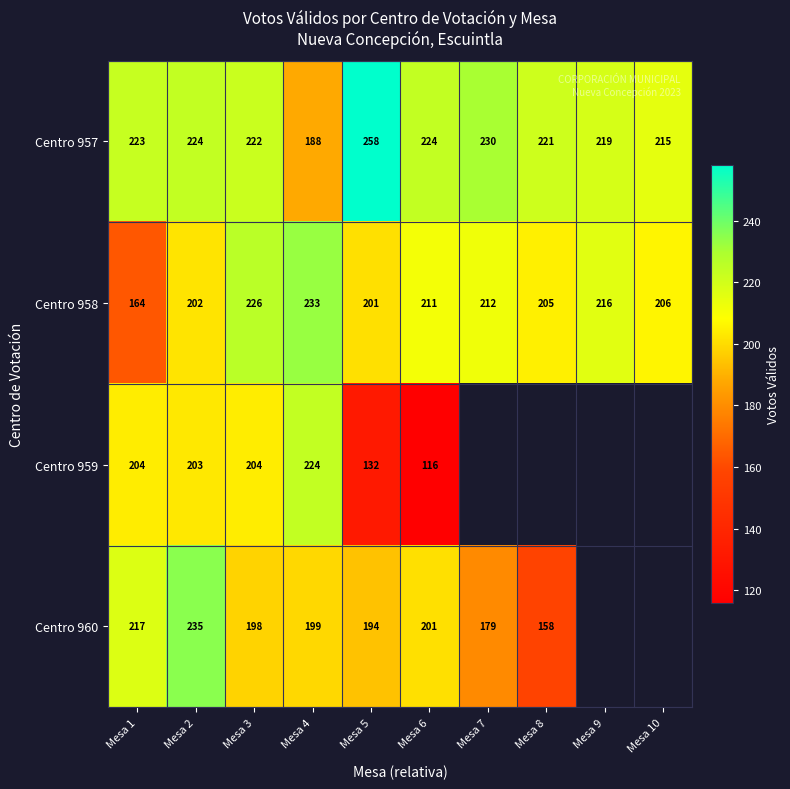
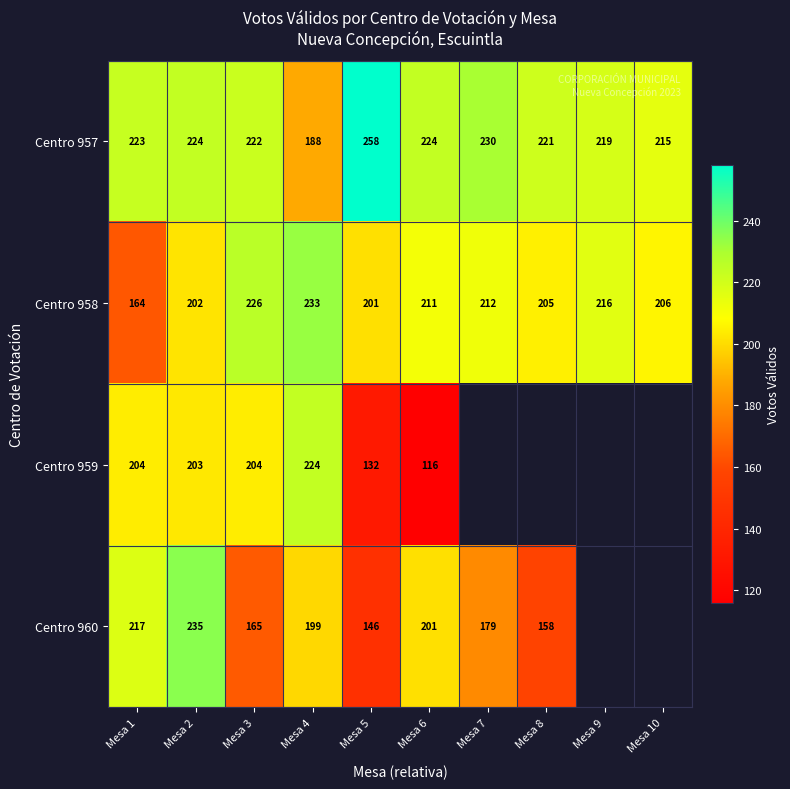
Centro 960, Mesa 3: 198 -> 165
Centro 960, Mesa 5: 194 -> 146
